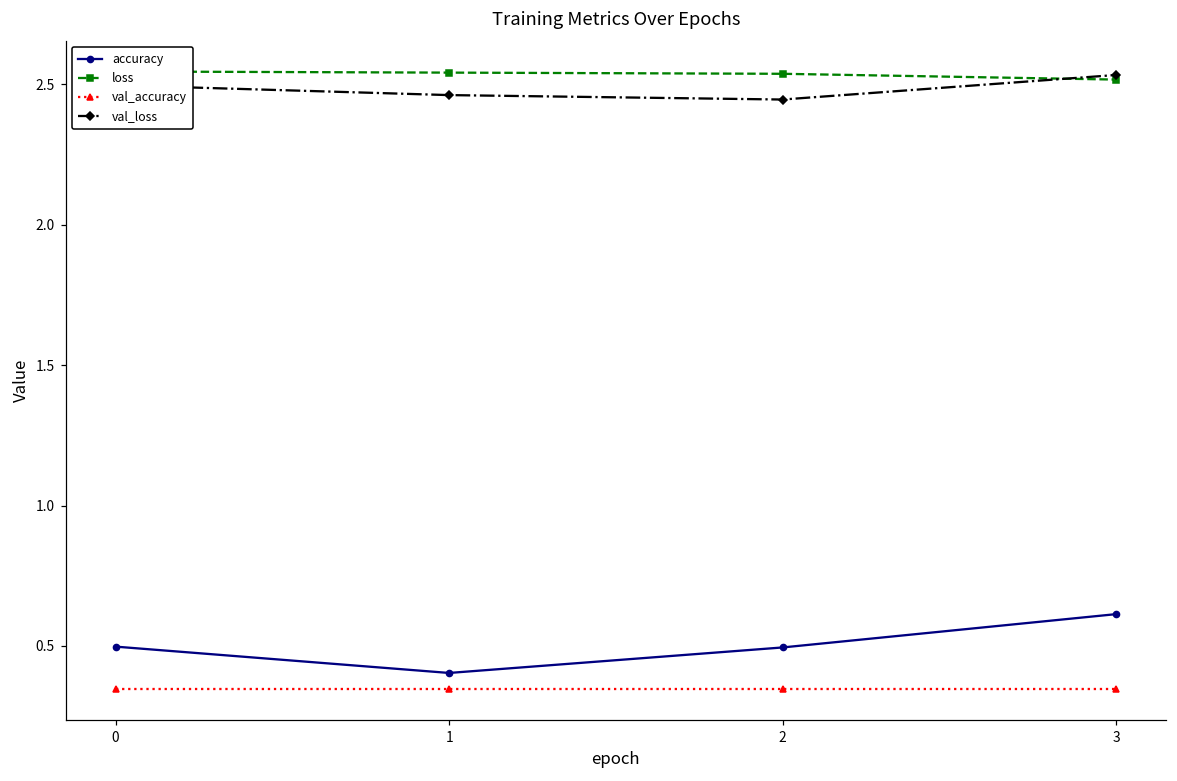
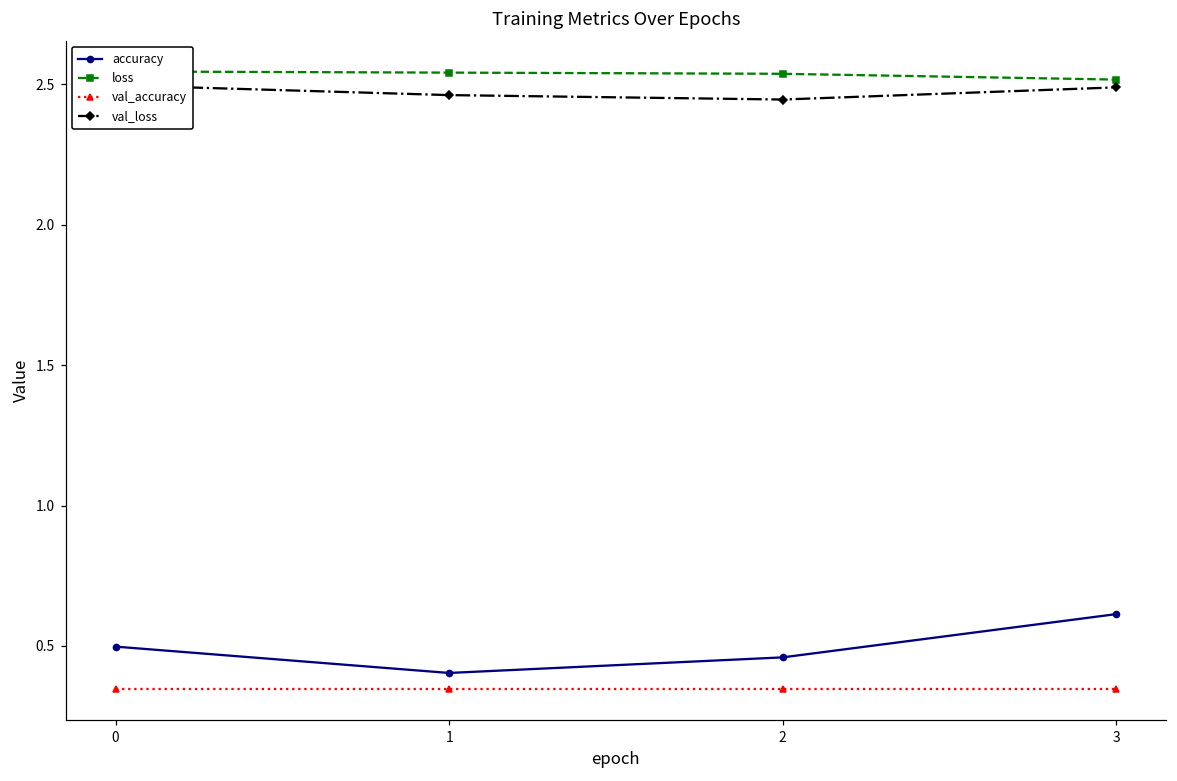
accuracy, 2: 0.49 -> 0.46
val_loss, 3: 2.53 -> 2.49
